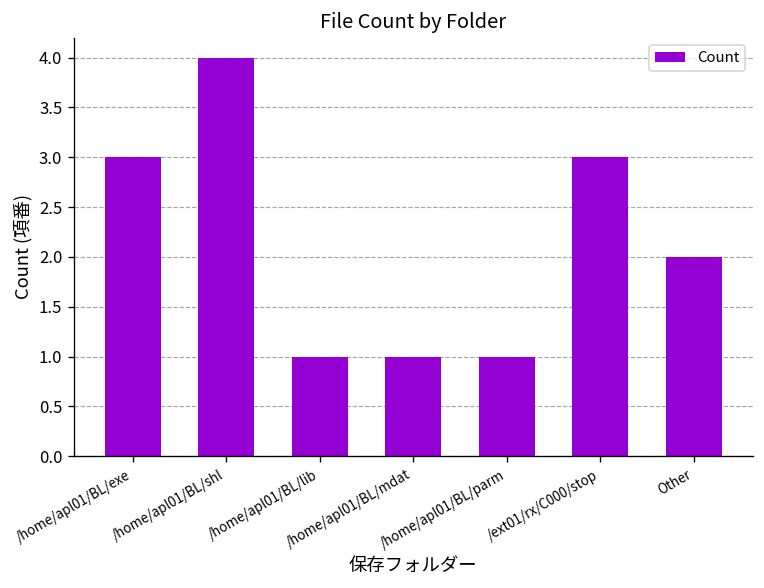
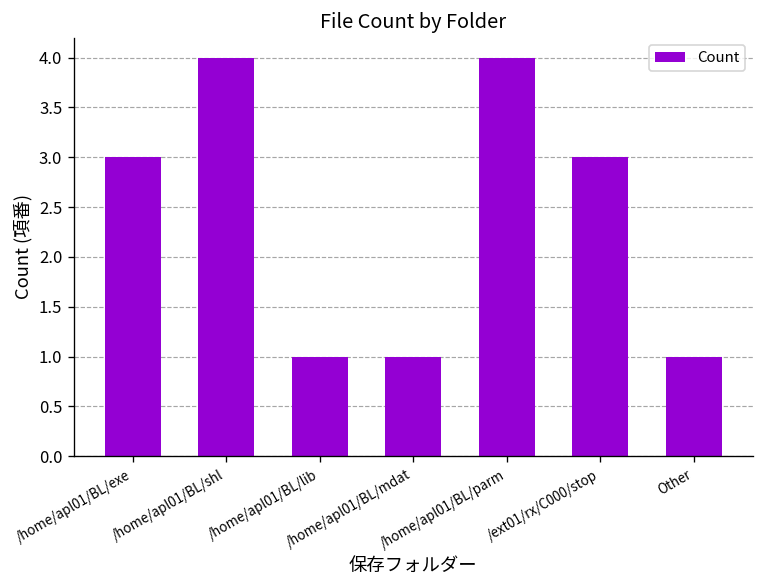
/home/apl01/BL/parm: 1 -> 4
Other: 2 -> 1
